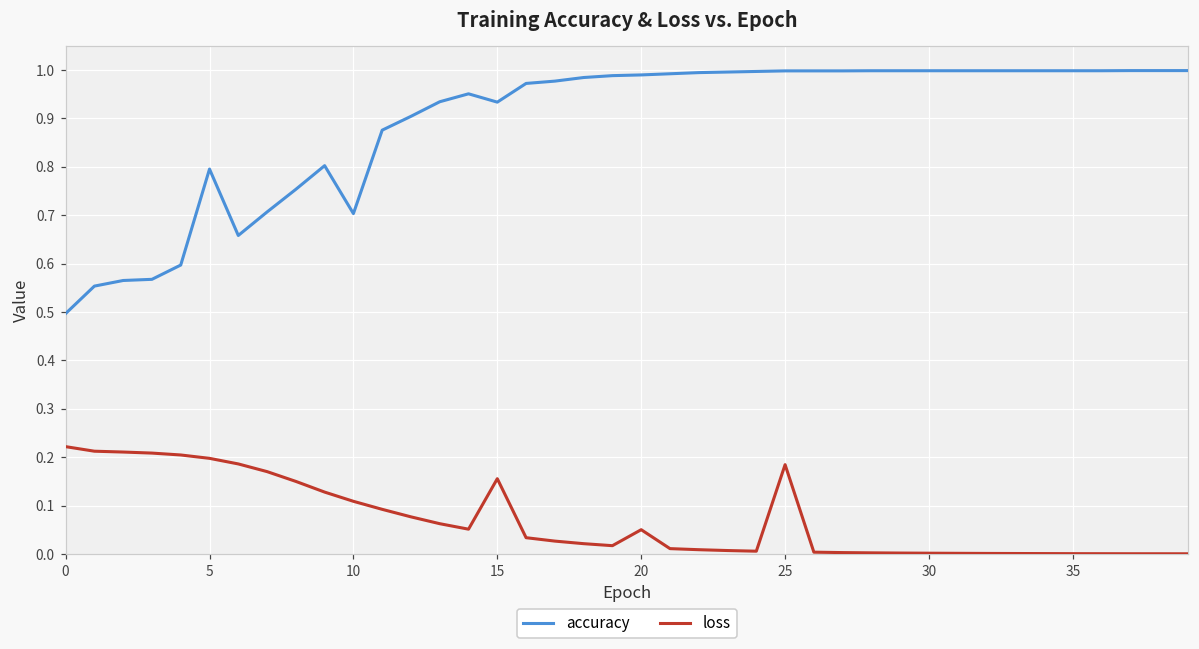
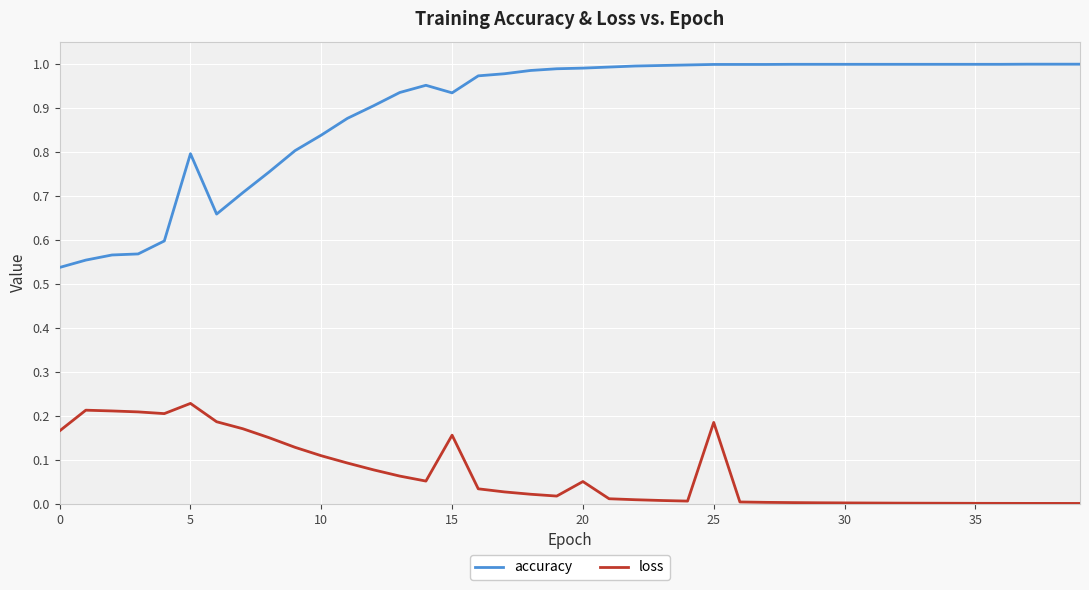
accuracy, 0: 0.50 -> 0.54
loss, 0: 0.22 -> 0.17
loss, 5: 0.20 -> 0.23
accuracy, 10: 0.70 -> 0.84
